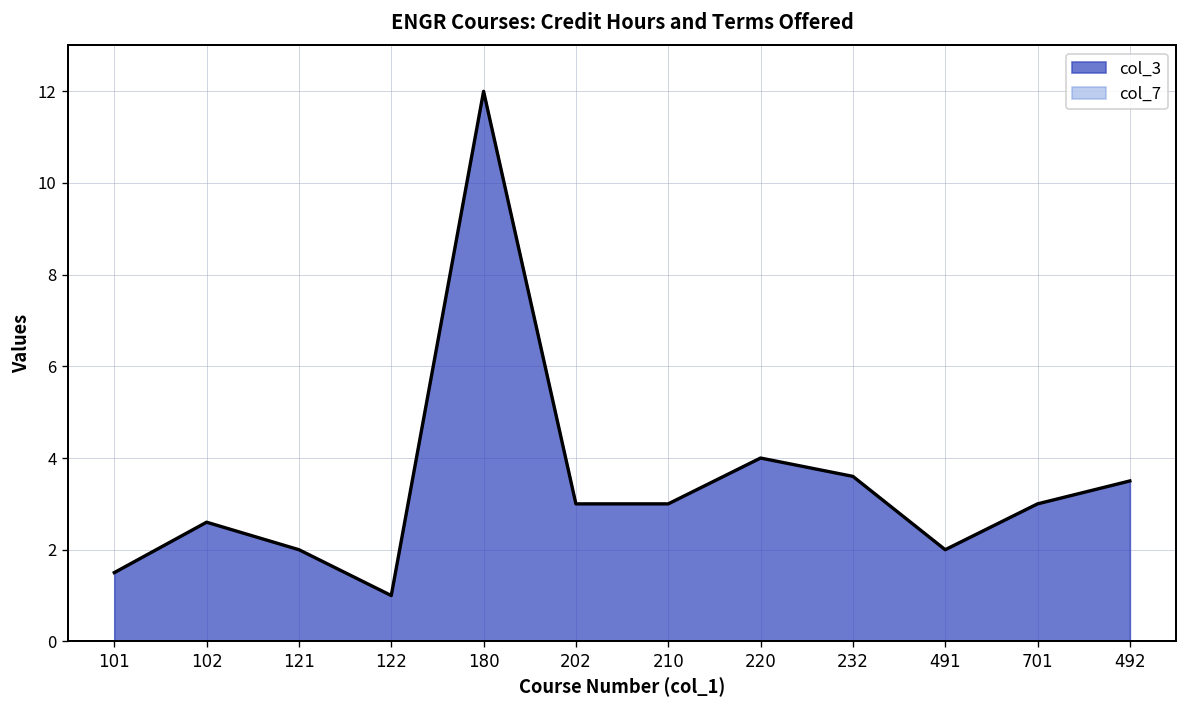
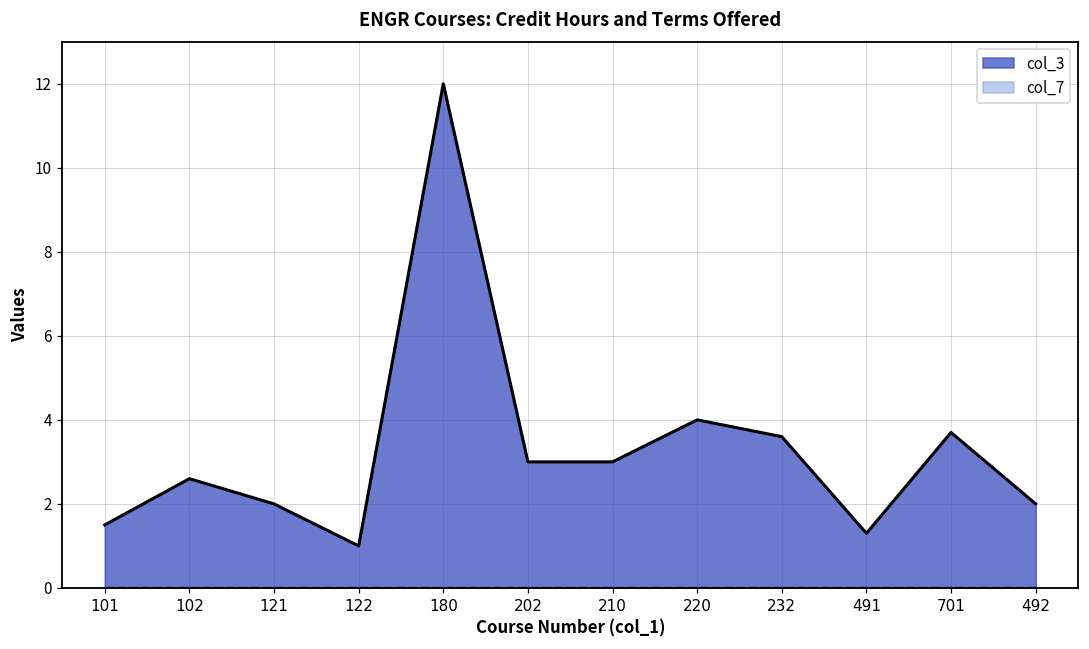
col_3, 491: 2.0 -> 1.3
col_3, 701: 3.0 -> 3.7
col_3, 492: 3.5 -> 2.0
